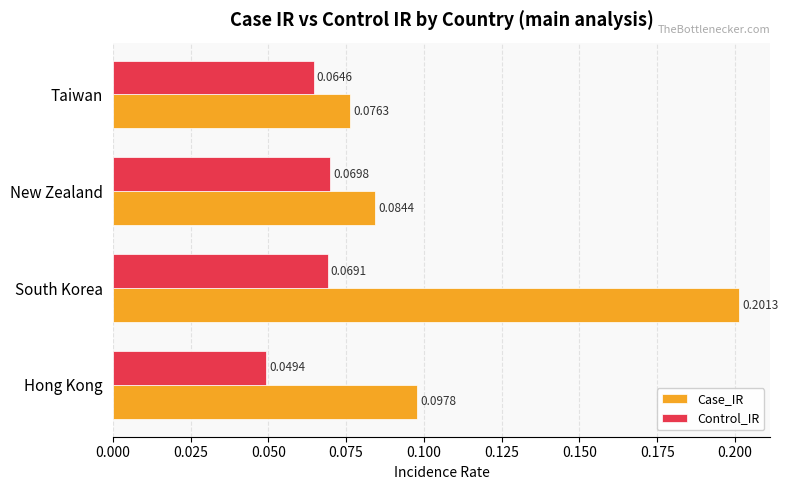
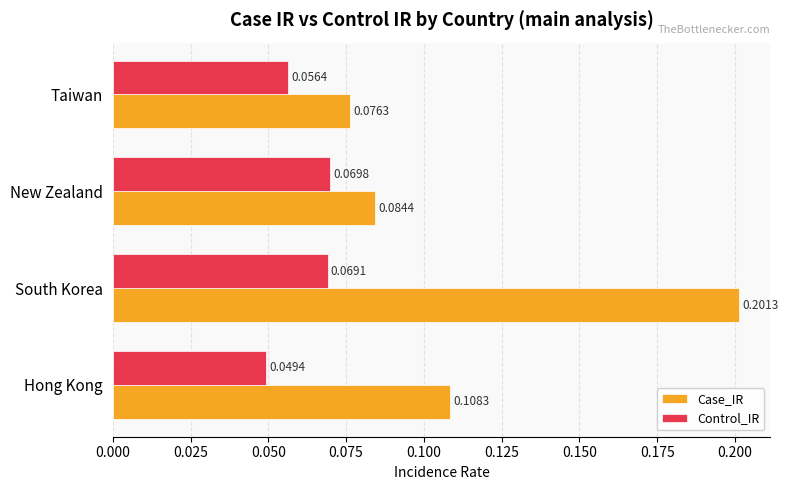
Control_IR, Taiwan: 0.0646 -> 0.0564
Case_IR, Hong Kong: 0.0978 -> 0.1083
